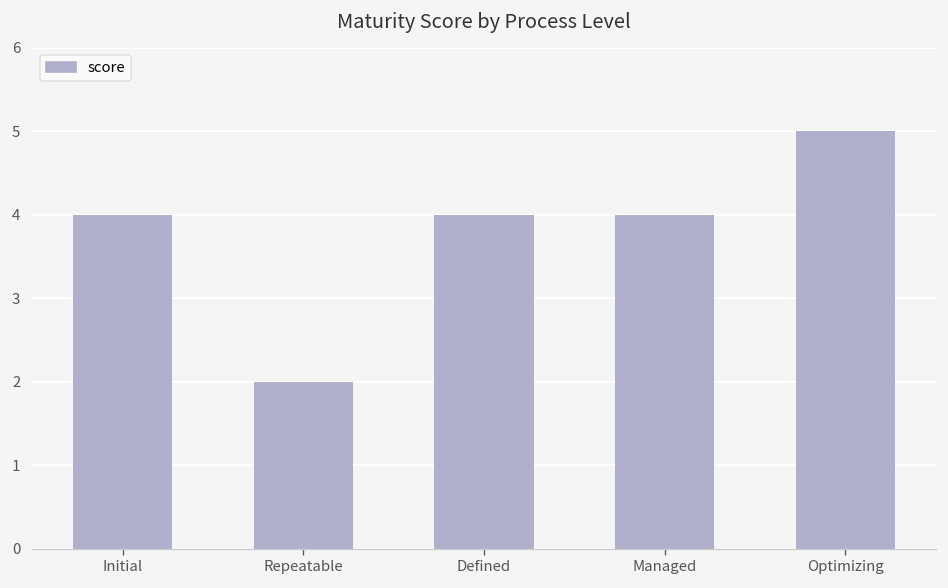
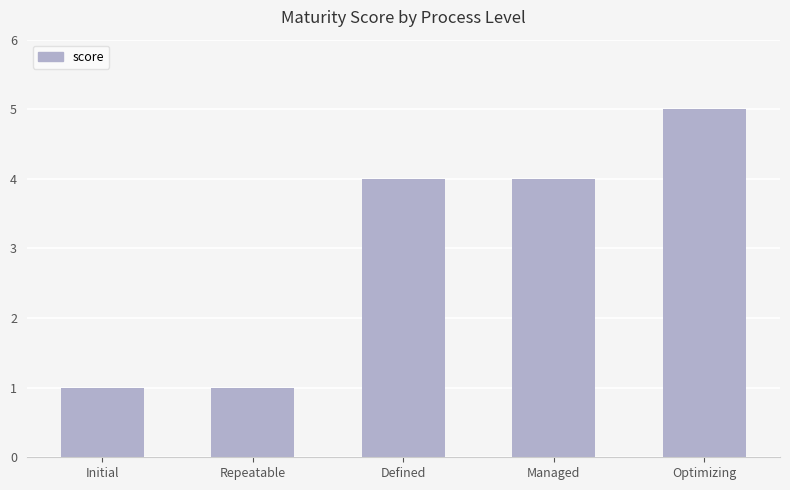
Initial: 4 -> 1
Repeatable: 2 -> 1
